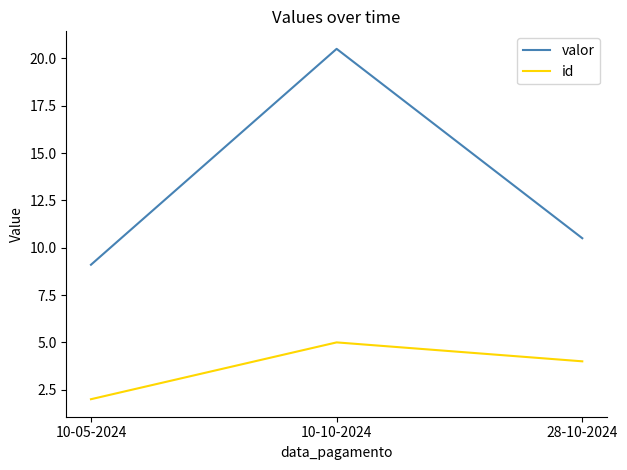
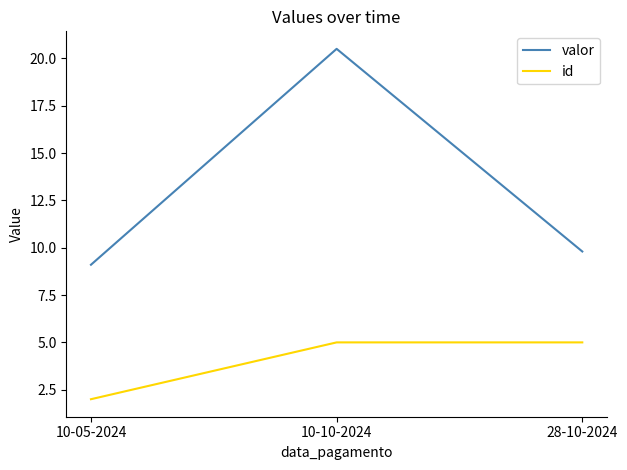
valor, 28-10-2024: 10.5 -> 9.8
id, 28-10-2024: 4 -> 5
